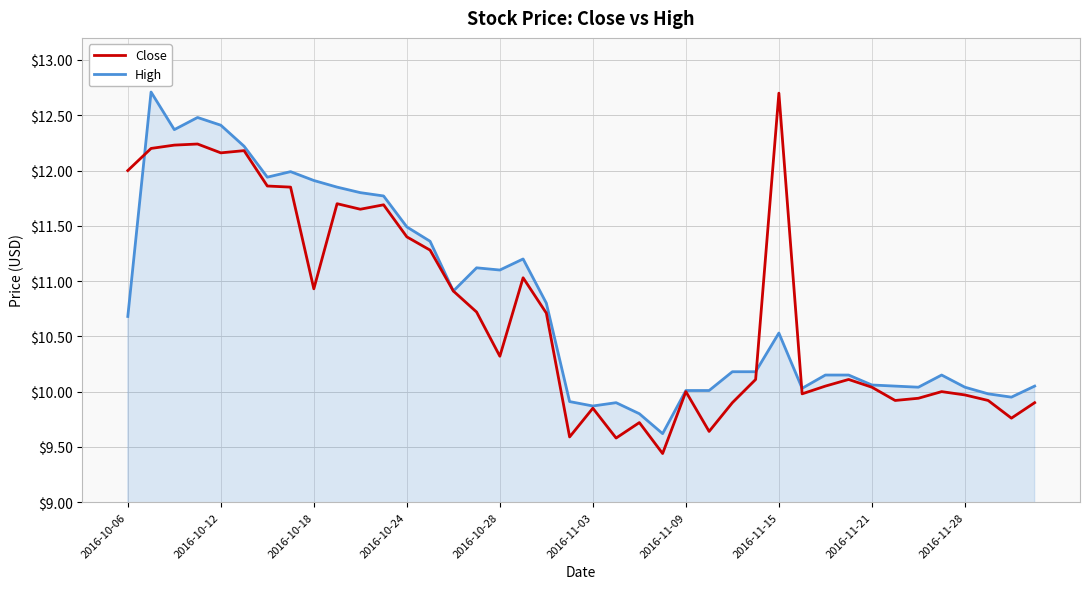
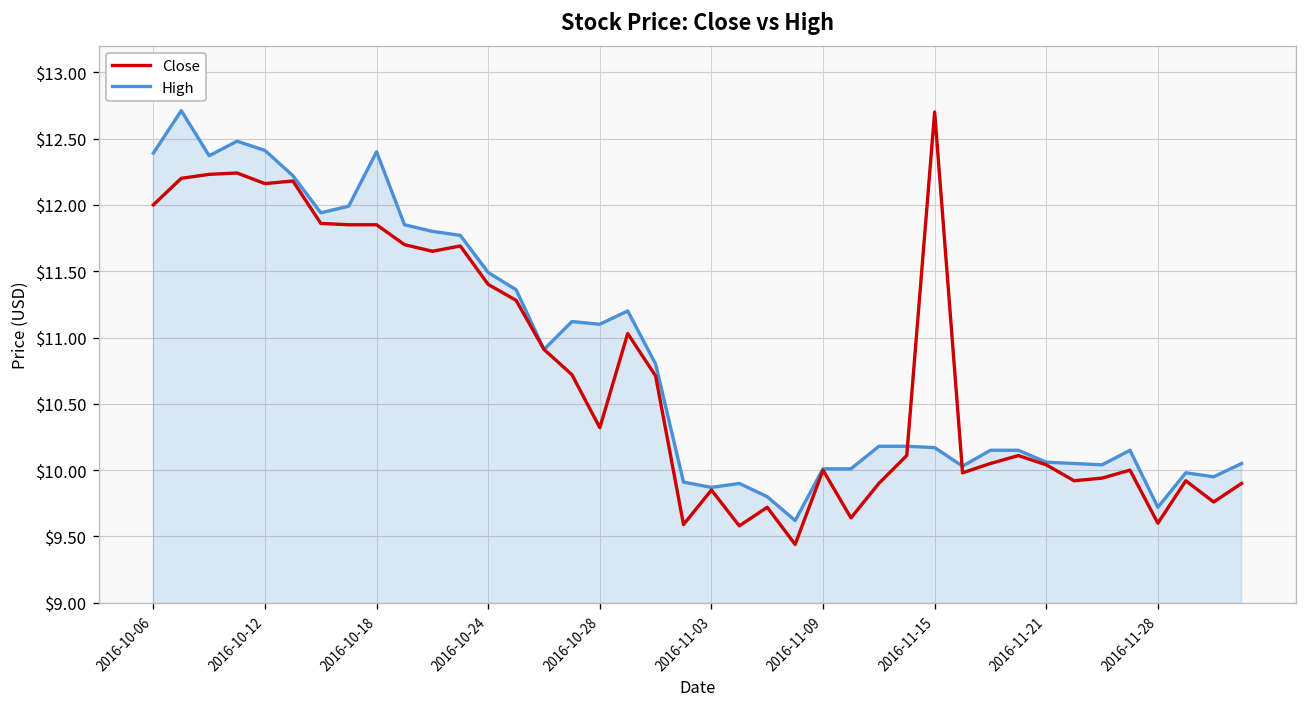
High, 2016-10-06: $10.68 -> $12.39
Close, 2016-10-18: $10.93 -> $11.85
High, 2016-10-18: $11.91 -> $12.40
High, 2016-11-15: $10.53 -> $10.17
Close, 2016-11-28: $9.97 -> $9.60
High, 2016-11-28: $10.04 -> $9.72
